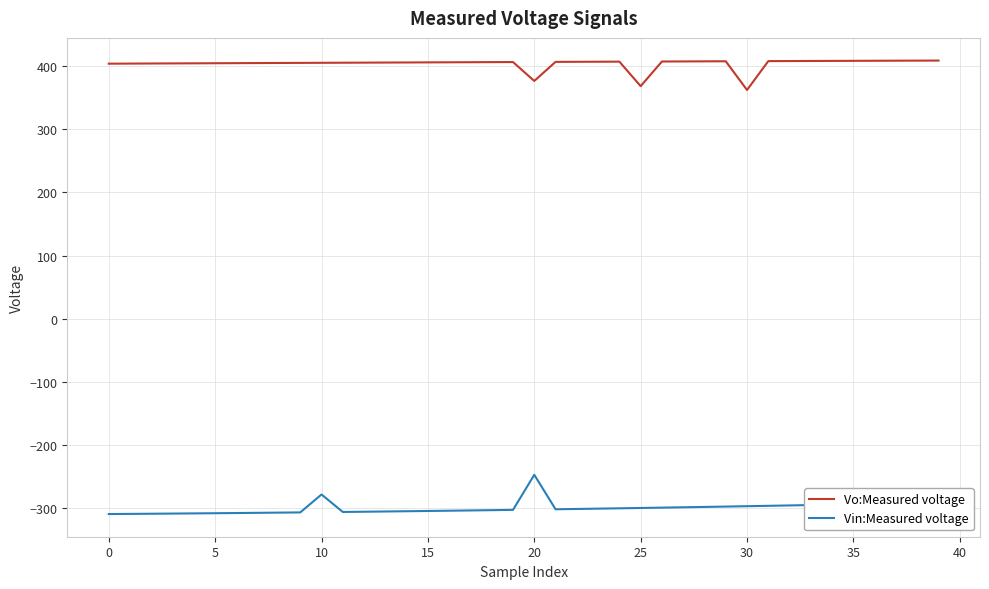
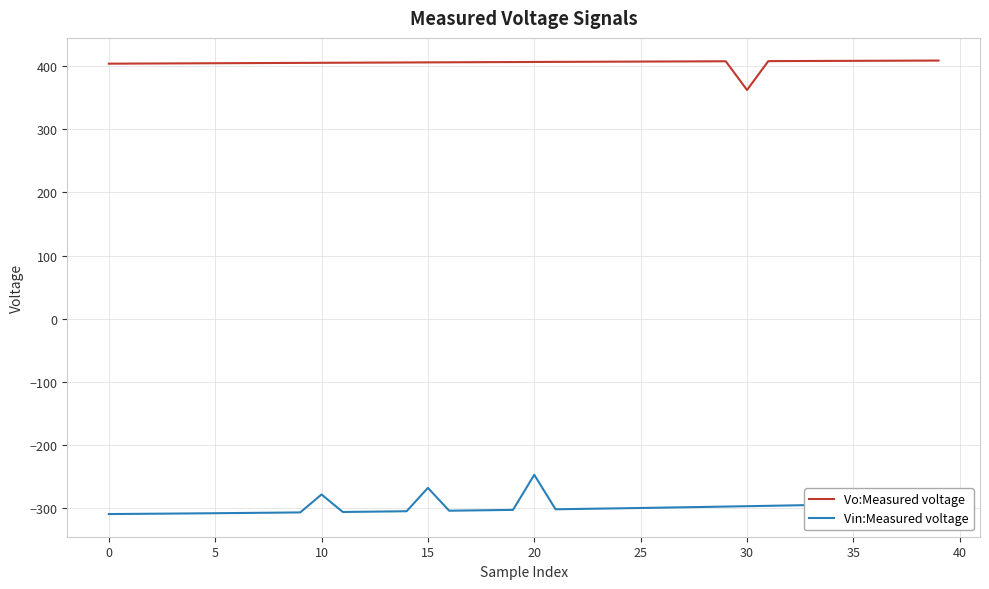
Vin:Measured voltage, 15: -300 -> -270
Vo:Measured voltage, 20: 380 -> 410
Vo:Measured voltage, 25: 370 -> 410
